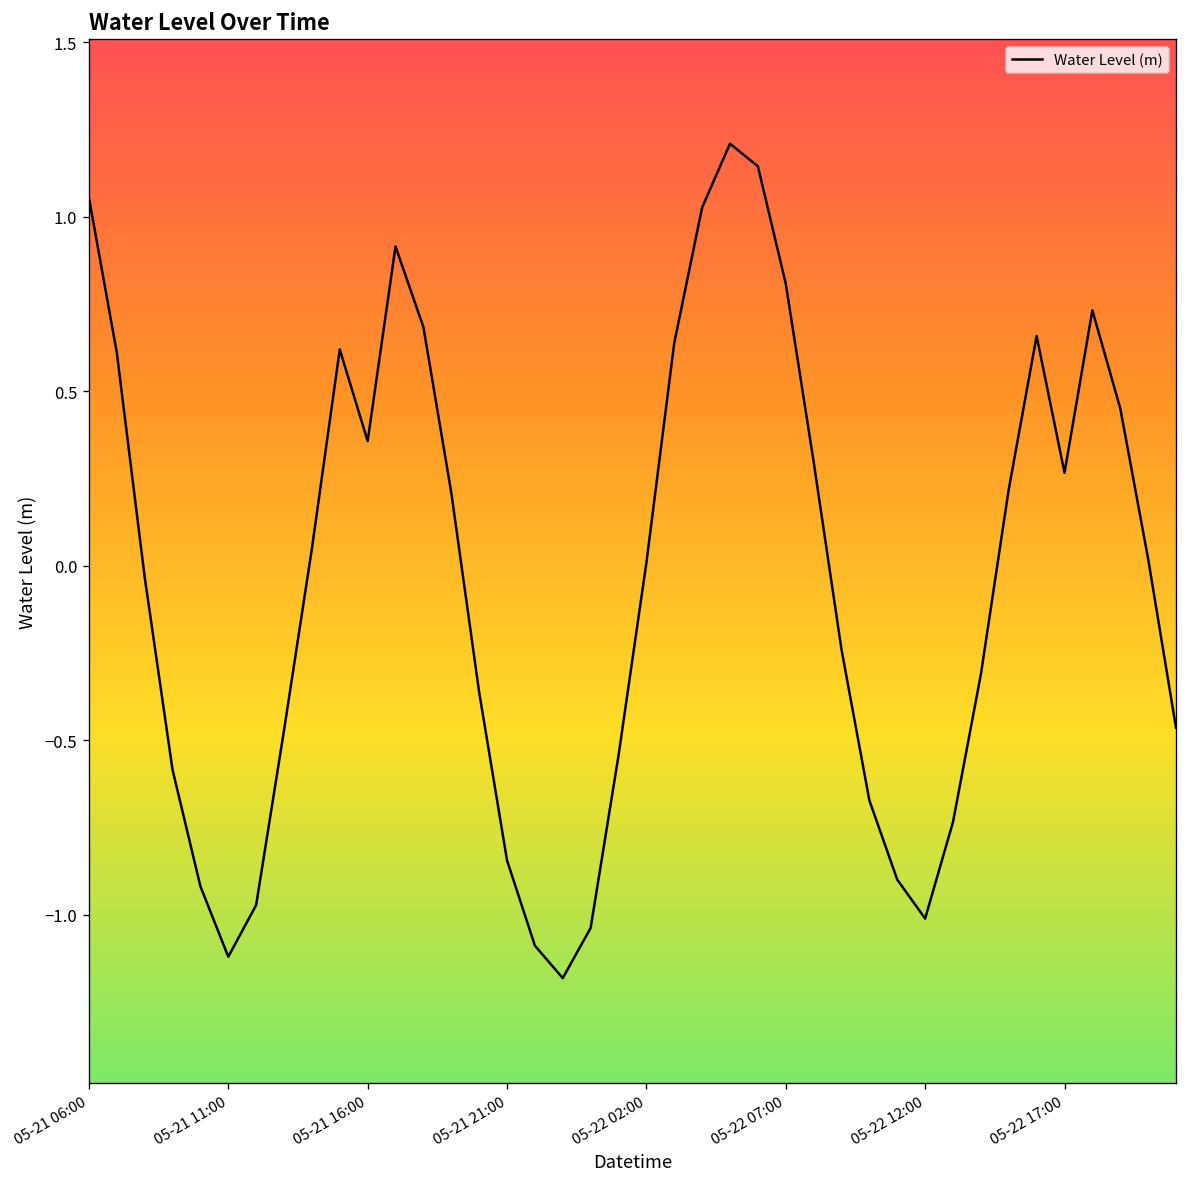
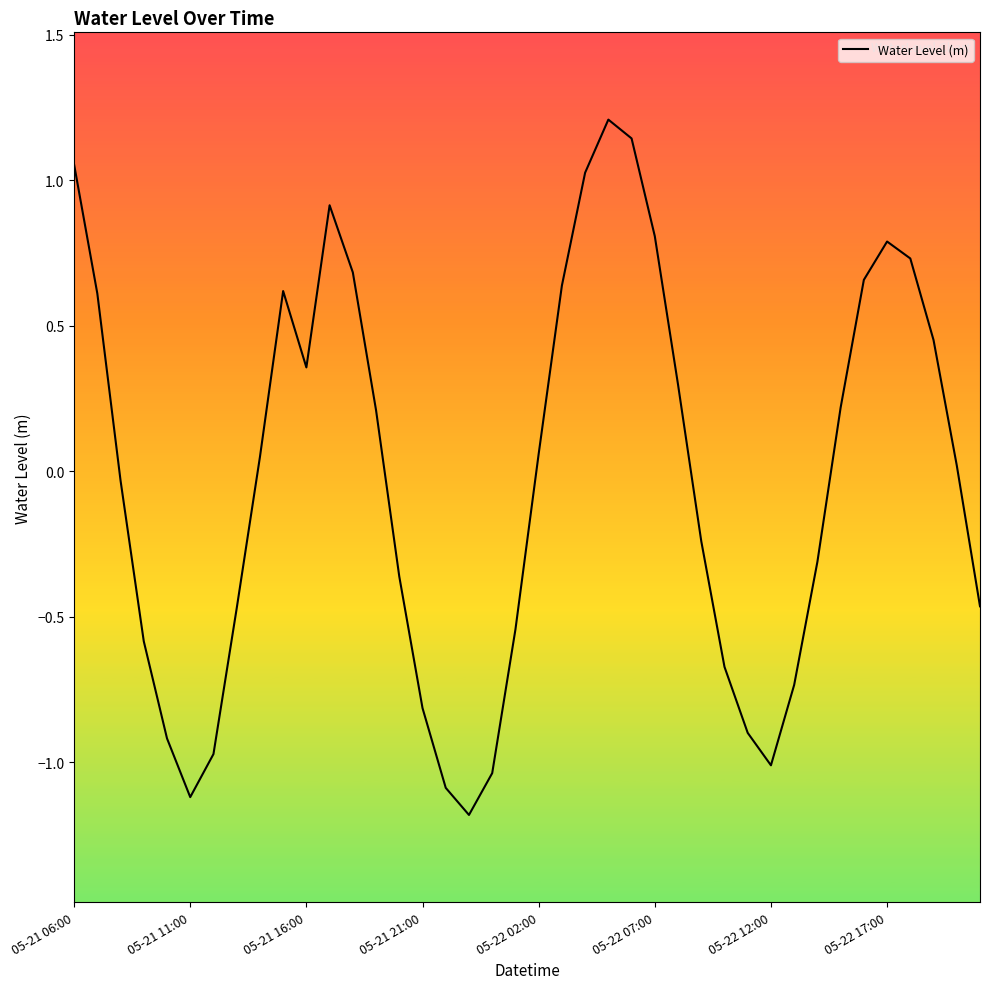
05-21 21:00: -0.84 -> -0.81
05-22 02:00: 0.01 -> 0.06
05-22 17:00: 0.27 -> 0.79
